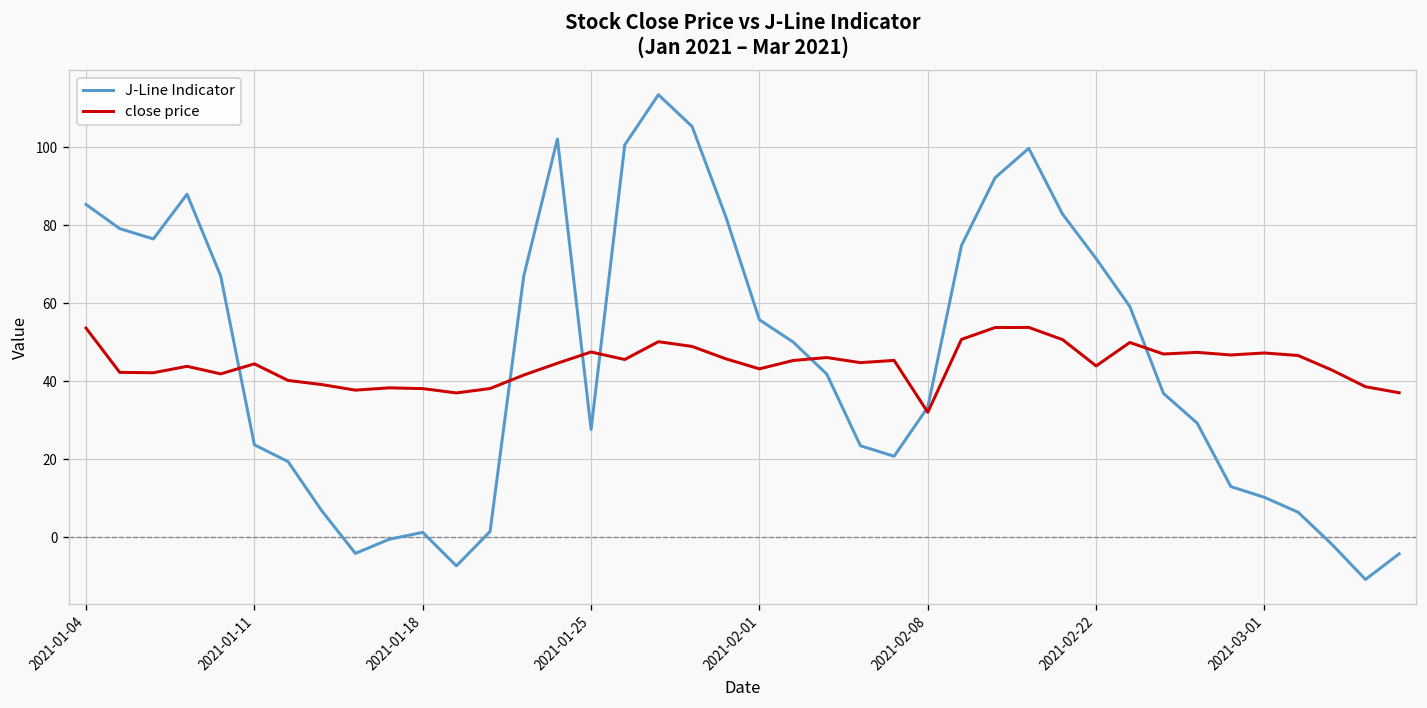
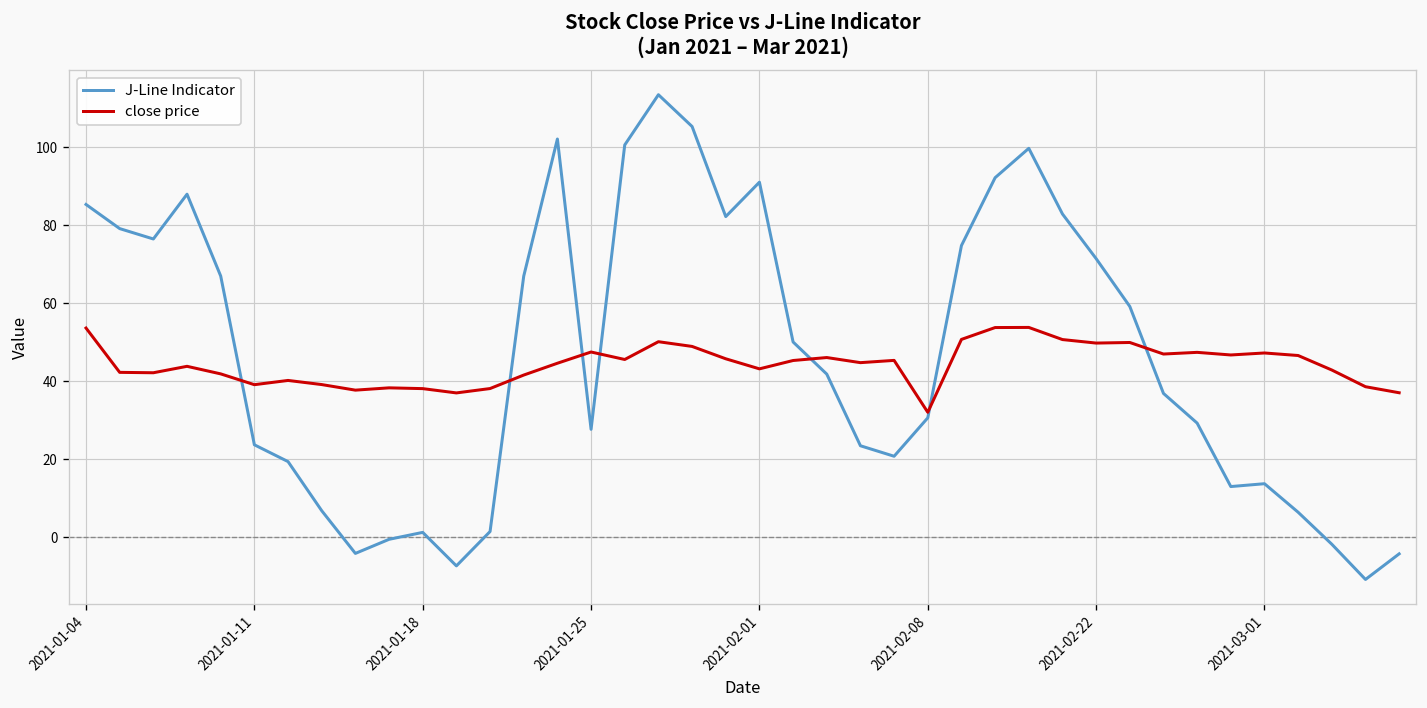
close price, 2021-01-11: 44 -> 39
J-Line Indicator, 2021-02-01: 56 -> 91
J-Line Indicator, 2021-02-08: 33 -> 31
close price, 2021-02-22: 44 -> 50
J-Line Indicator, 2021-03-01: 10 -> 14
